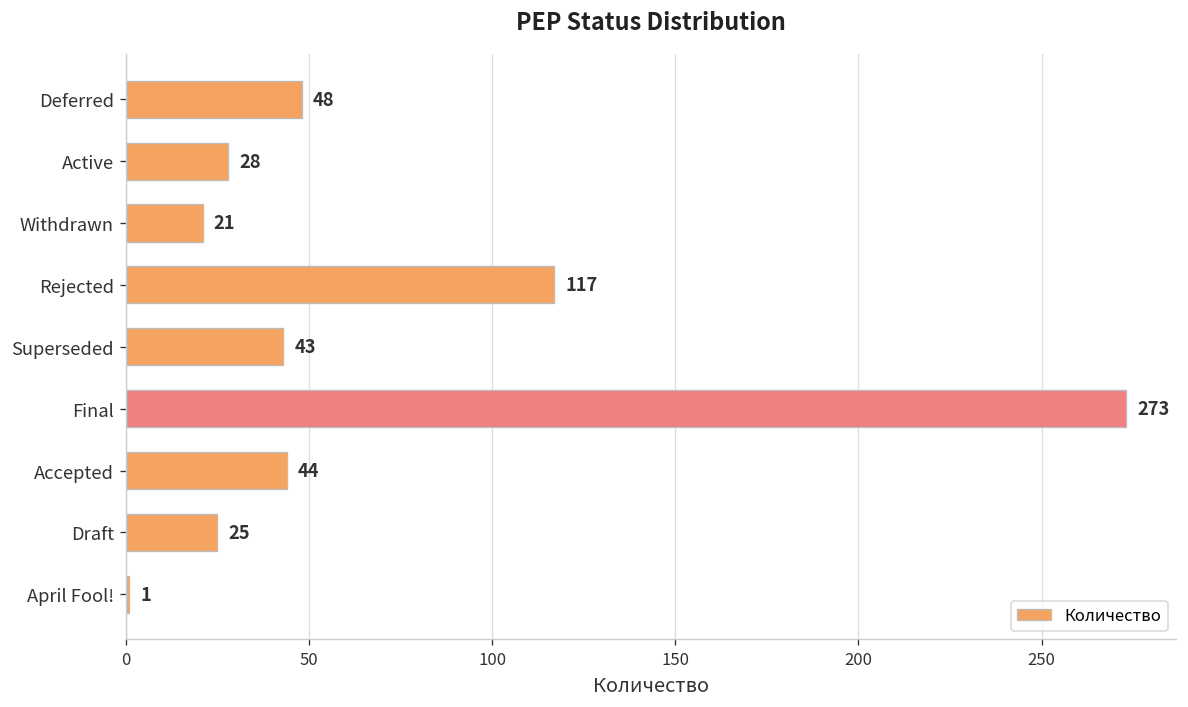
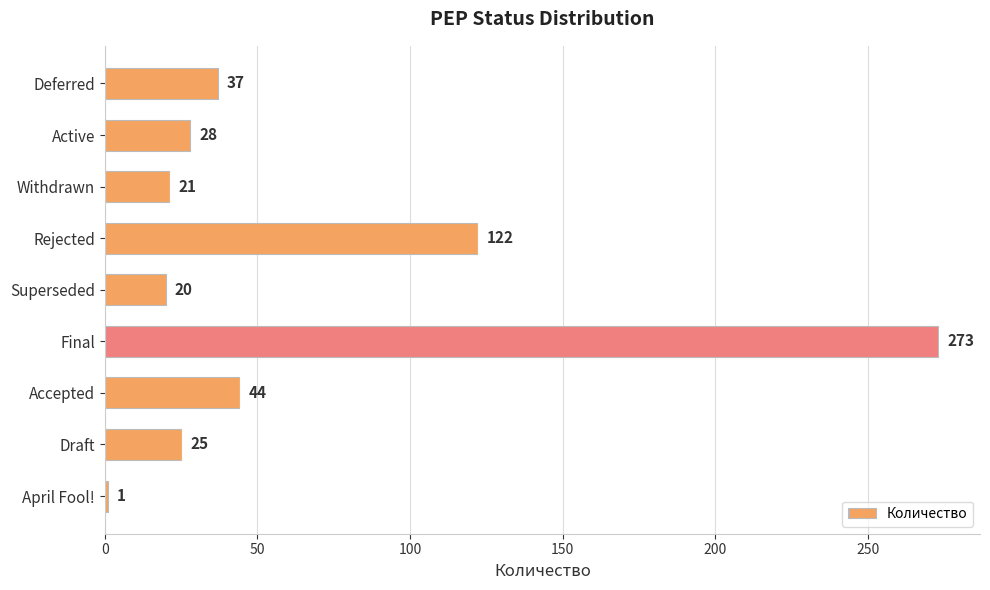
Deferred: 48 -> 37
Rejected: 117 -> 122
Superseded: 43 -> 20
